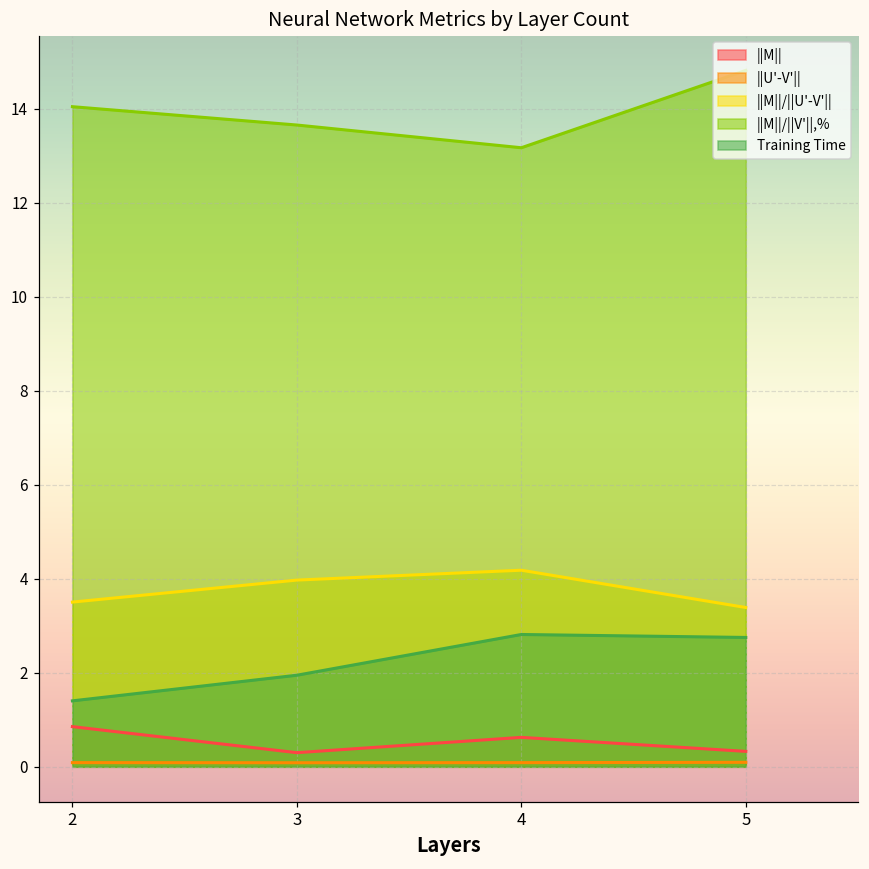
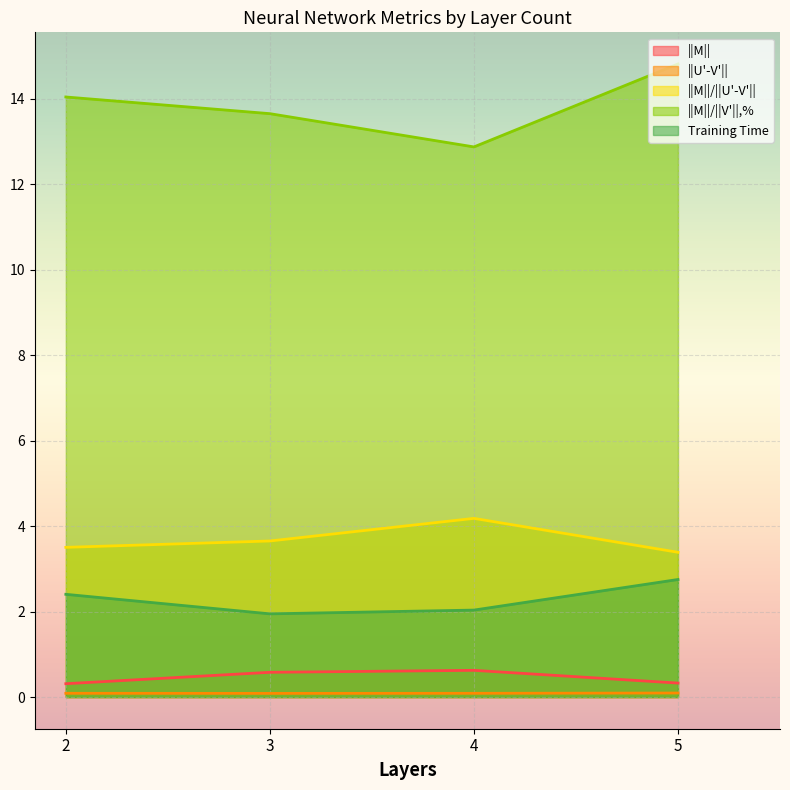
||M||, 2: 0.9 -> 0.3
Training Time, 2: 1.4 -> 2.4
||M||, 3: 0.3 -> 0.6
||M||/||U'-V'||, 3: 4.0 -> 3.7
||M||/||V'||,%, 4: 13.2 -> 12.9
Training Time, 4: 2.8 -> 2.0
